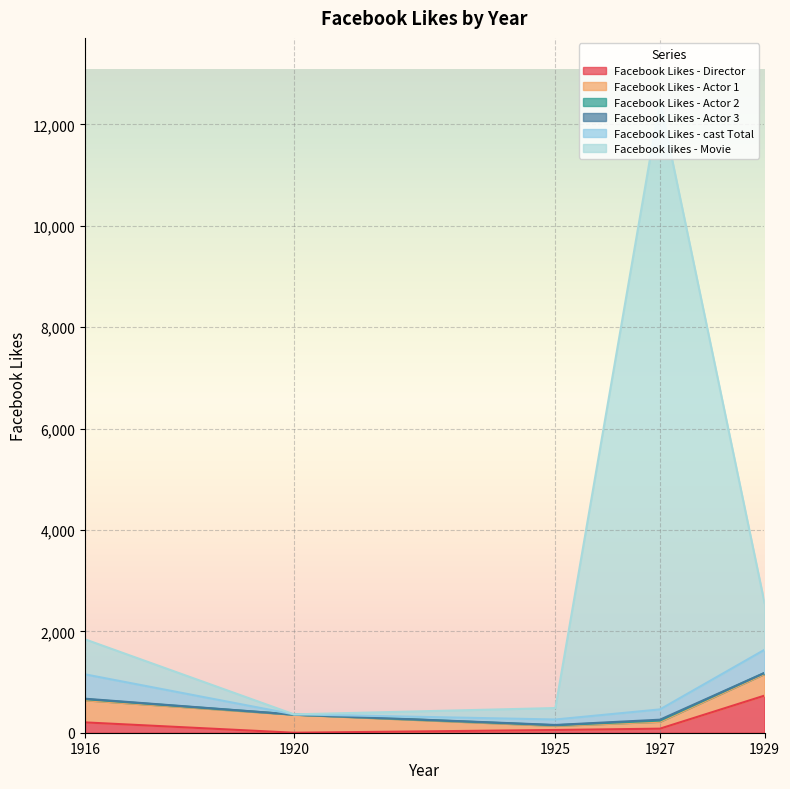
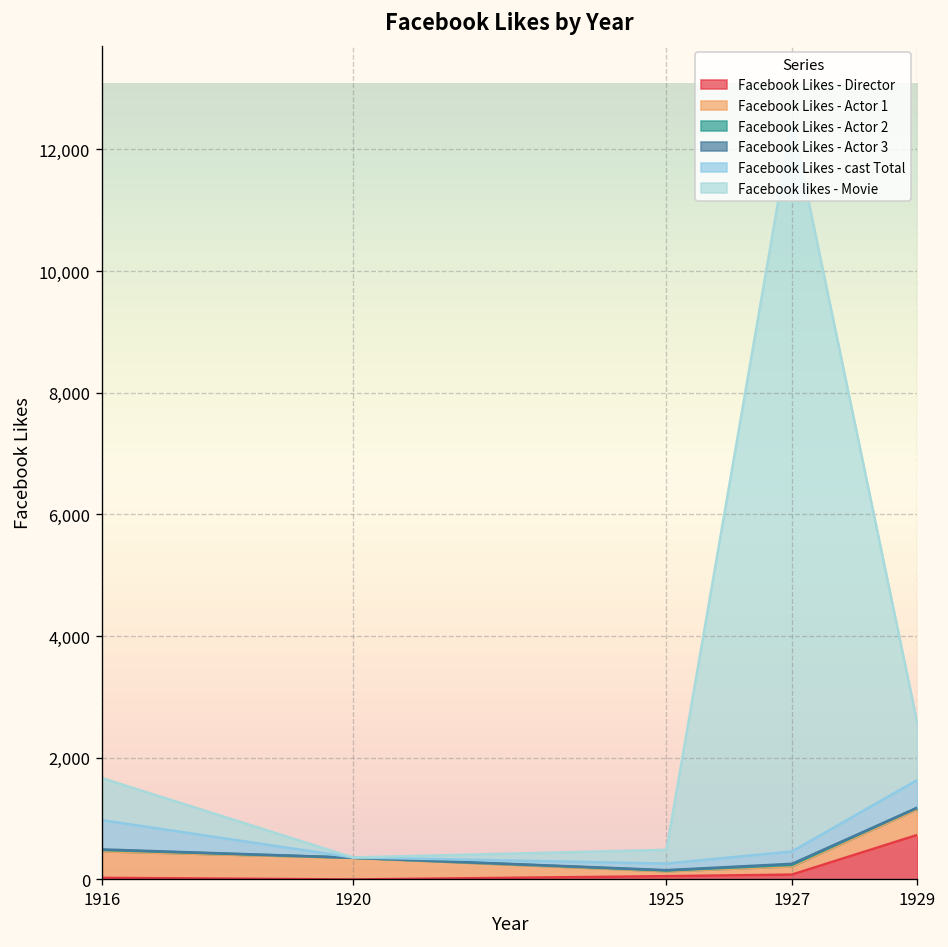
Facebook Likes - Director, 1916: 200 -> 0
